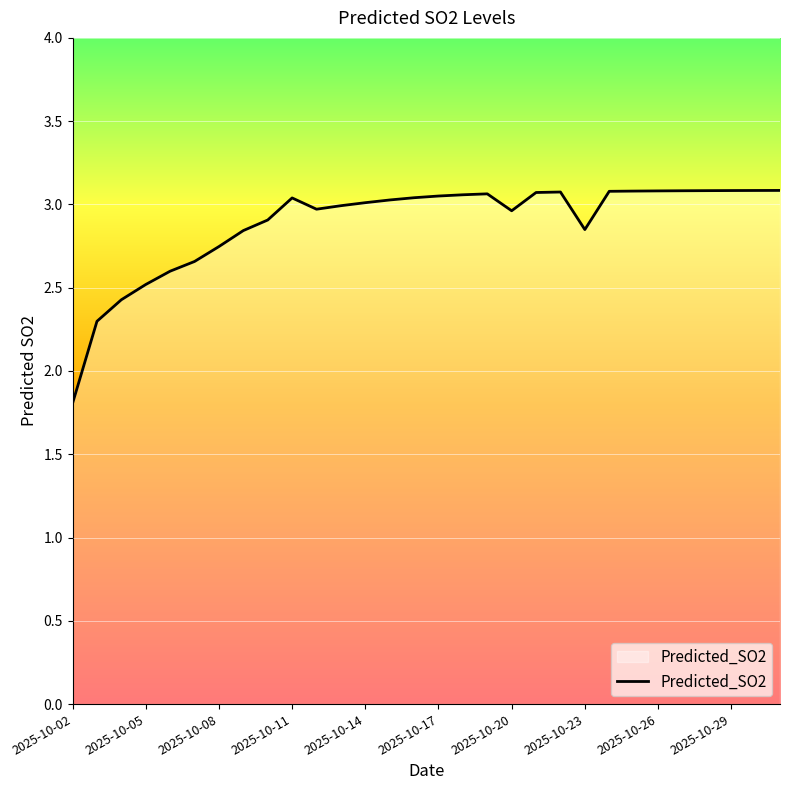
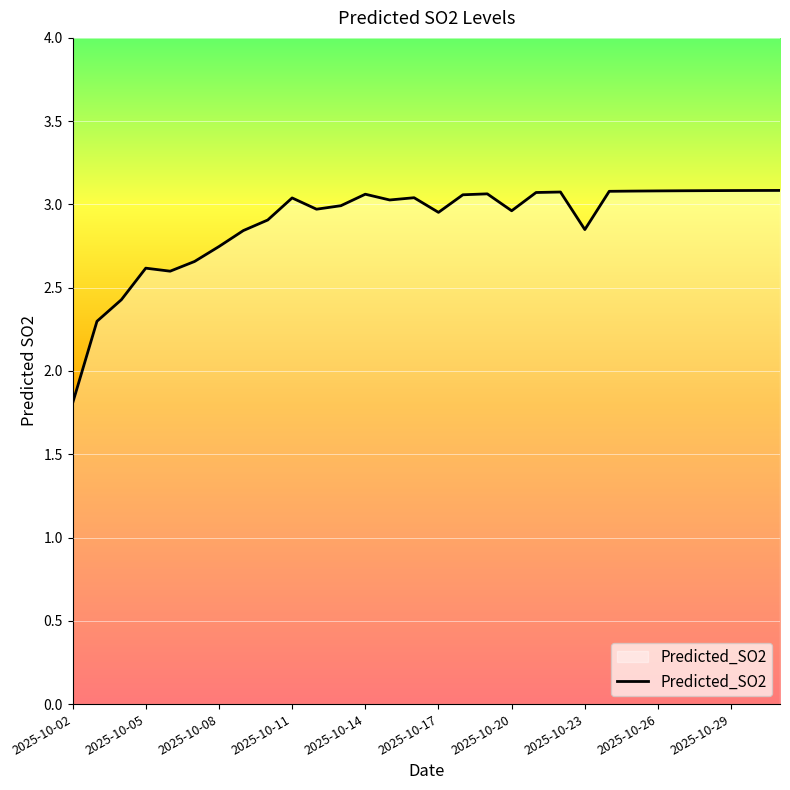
2025-10-05: 2.52 -> 2.62
2025-10-14: 3.01 -> 3.06
2025-10-17: 3.05 -> 2.95
